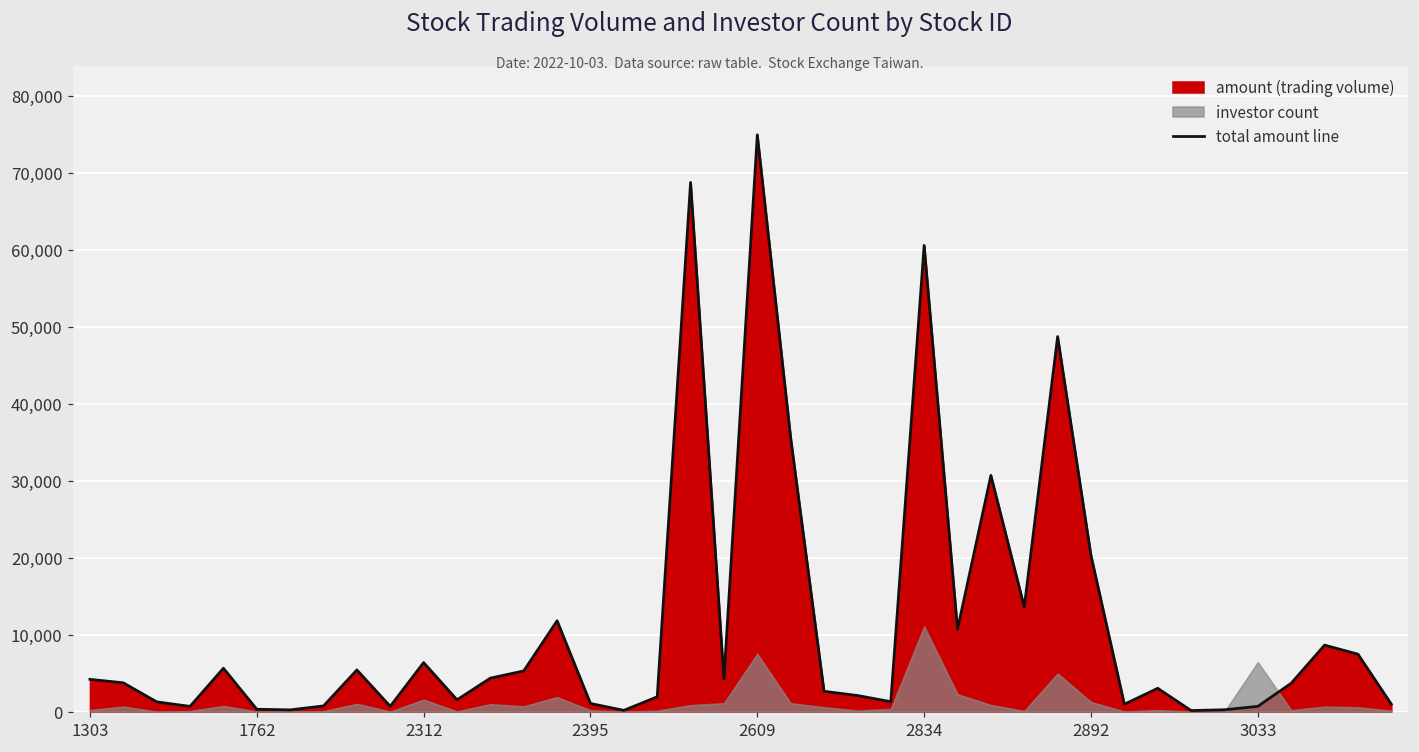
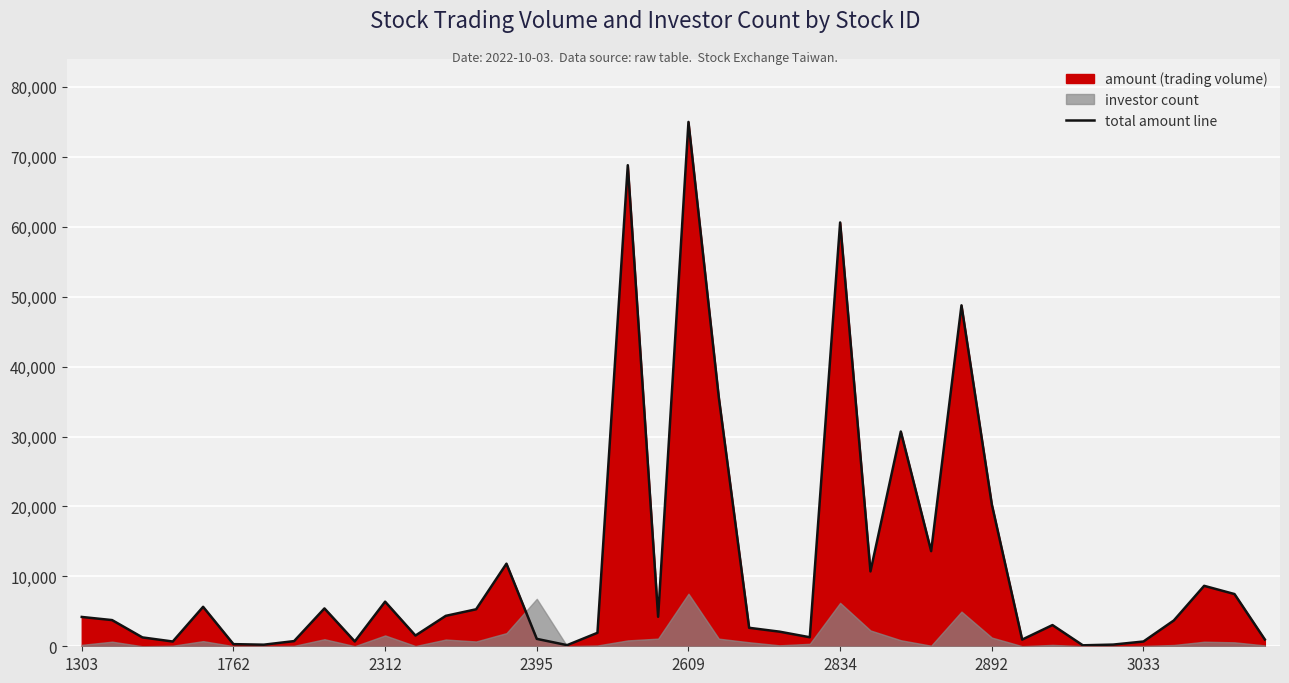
investor count, 2395: 0 -> 7,000
investor count, 2834: 11,000 -> 6,000
investor count, 3033: 6,000 -> 0
